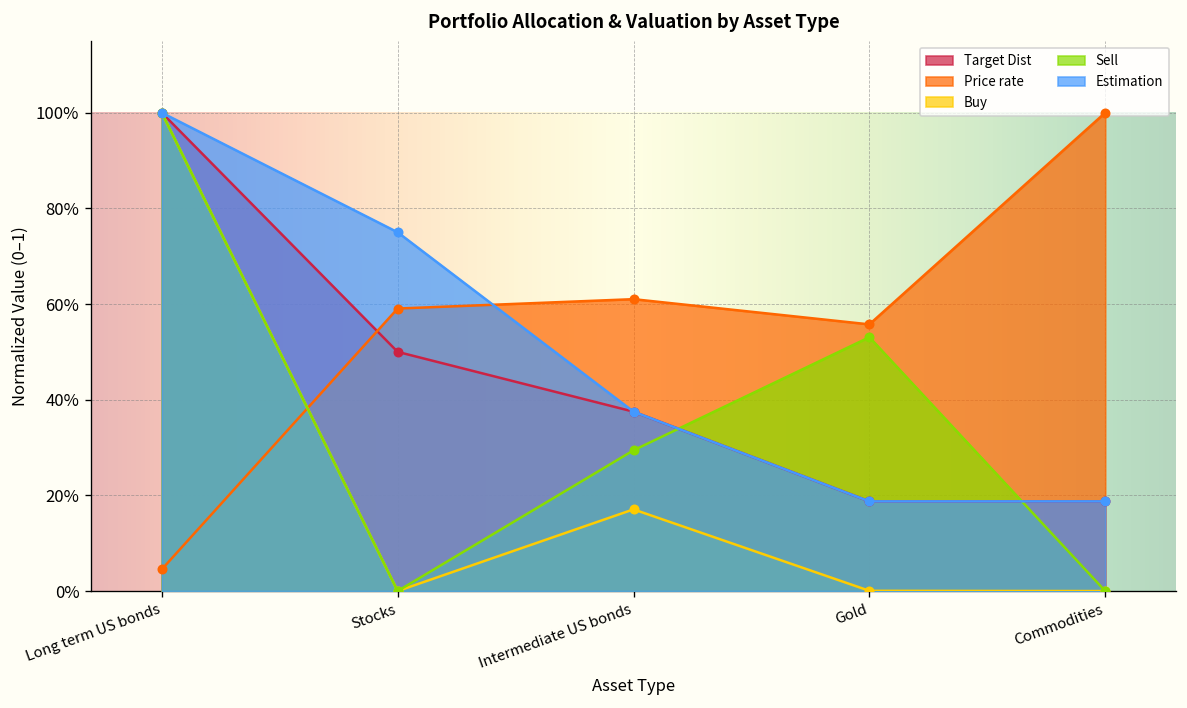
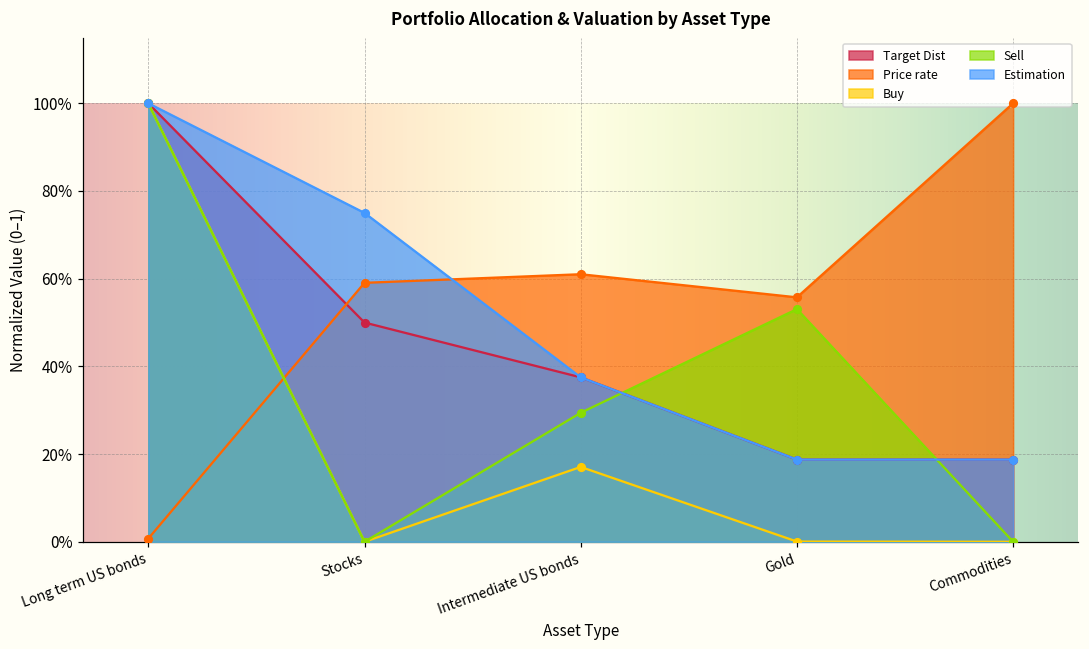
Price rate, Long term US bonds: 5% -> 1%
